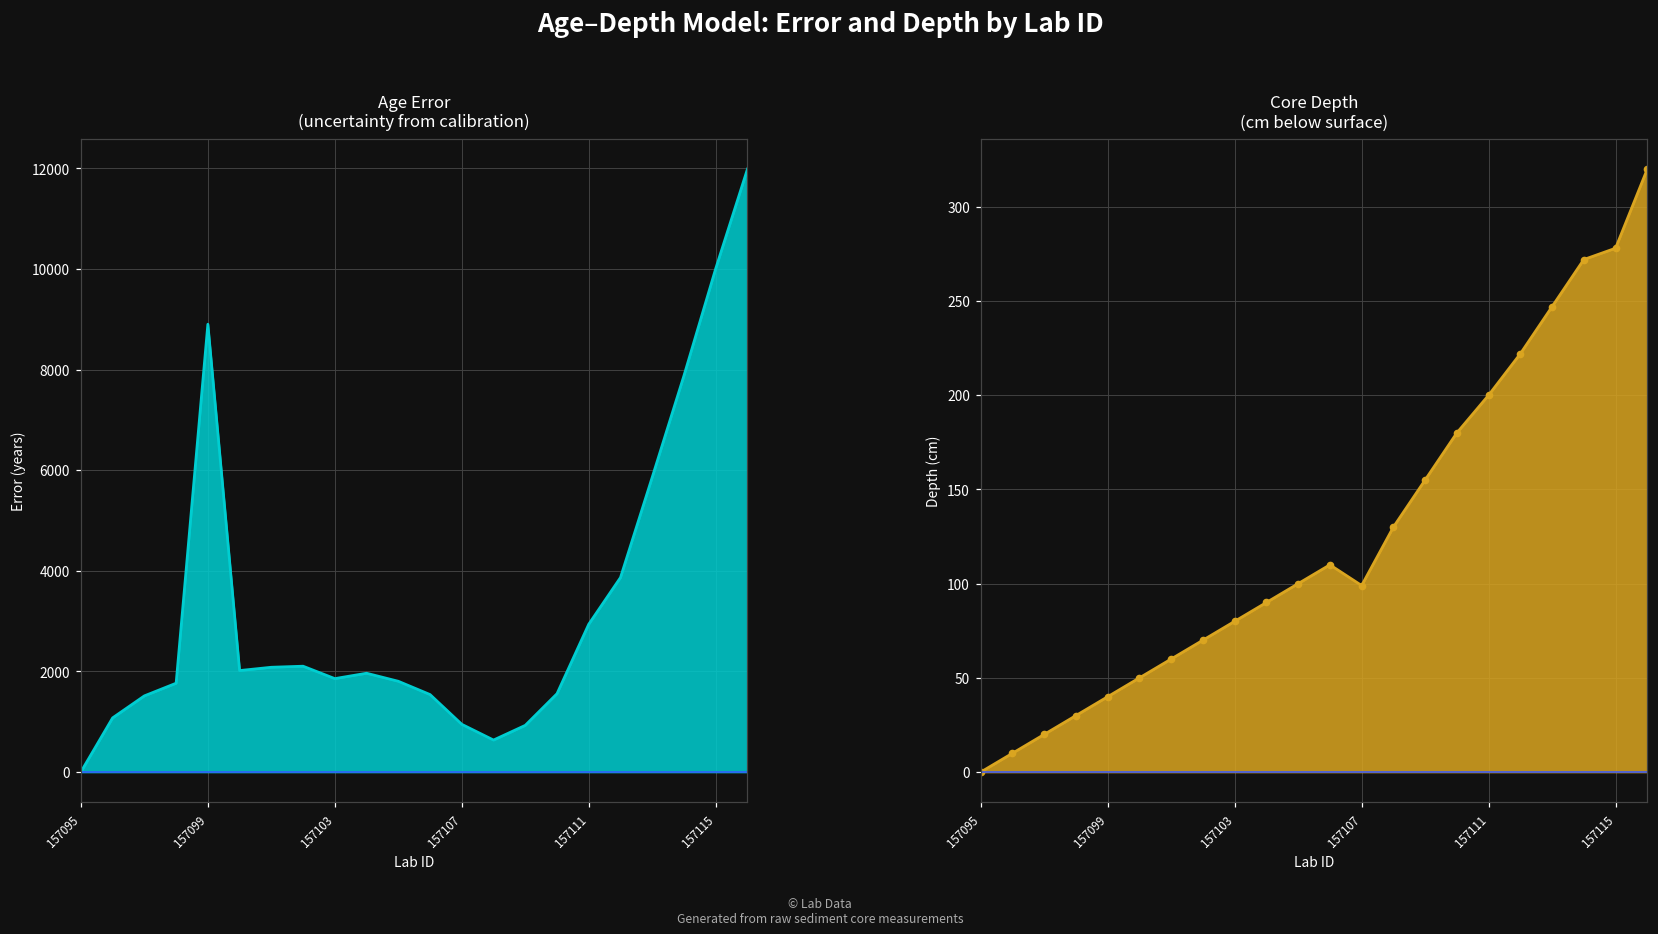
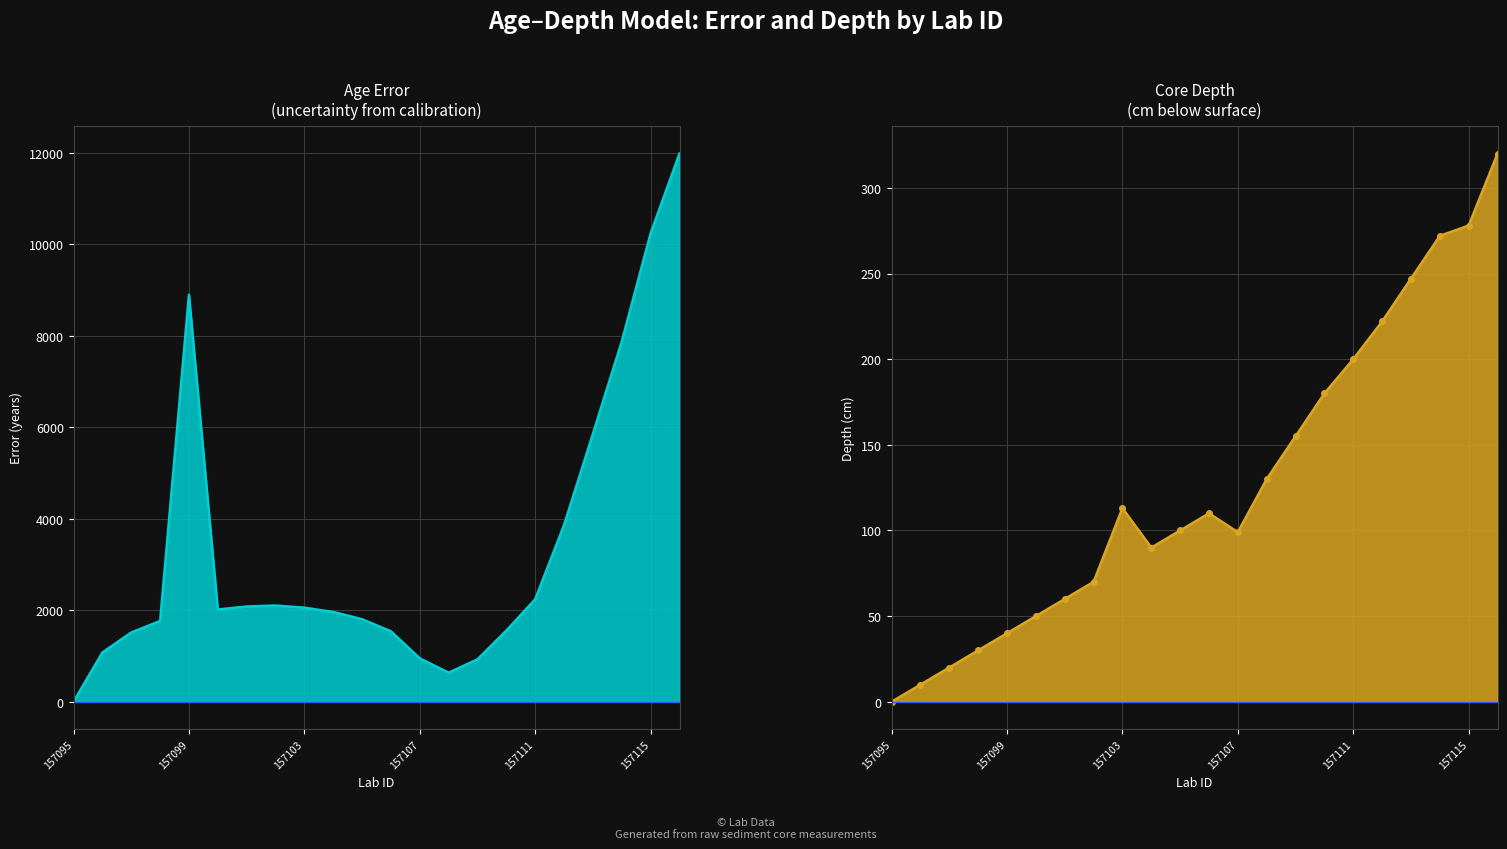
Age Error (uncertainty from calibration), 157103: 1900 -> 2100
Age Error (uncertainty from calibration), 157111: 2900 -> 2200
Age Error (uncertainty from calibration), 157115: 10000 -> 10200
Core Depth (cm below surface), 157103: 80 -> 113
